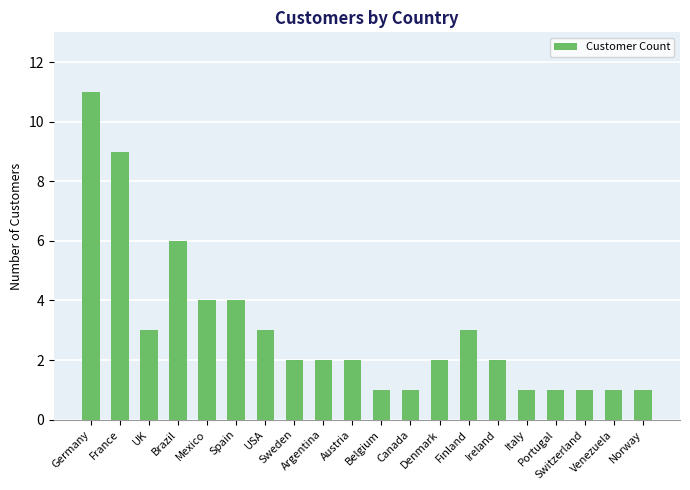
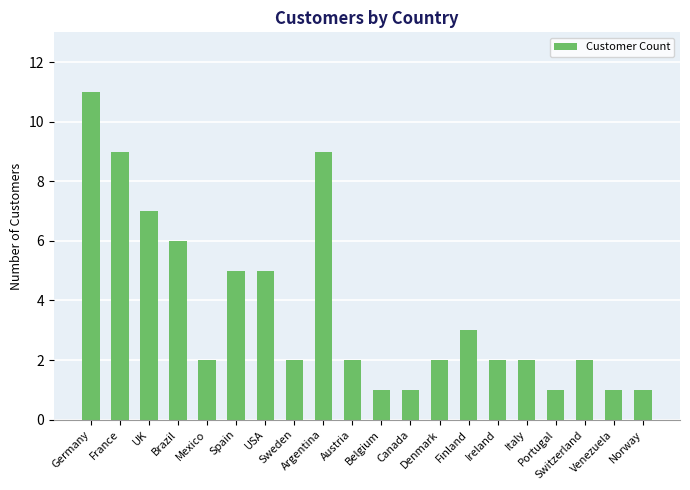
UK: 3 -> 7
Mexico: 4 -> 2
Spain: 4 -> 5
USA: 3 -> 5
Argentina: 2 -> 9
Italy: 1 -> 2
Switzerland: 1 -> 2
